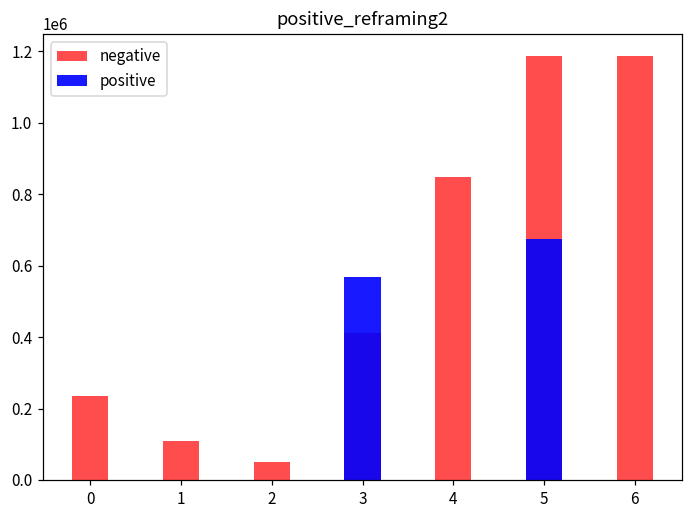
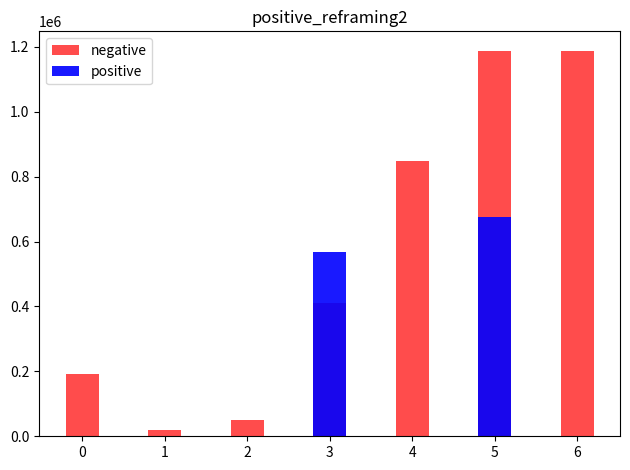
negative, 0: 230000 -> 190000
negative, 1: 110000 -> 20000
